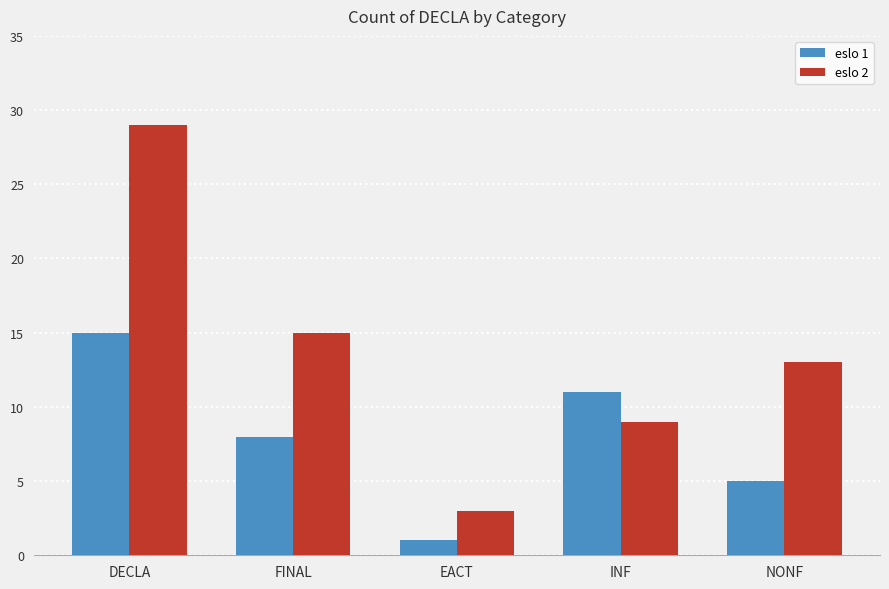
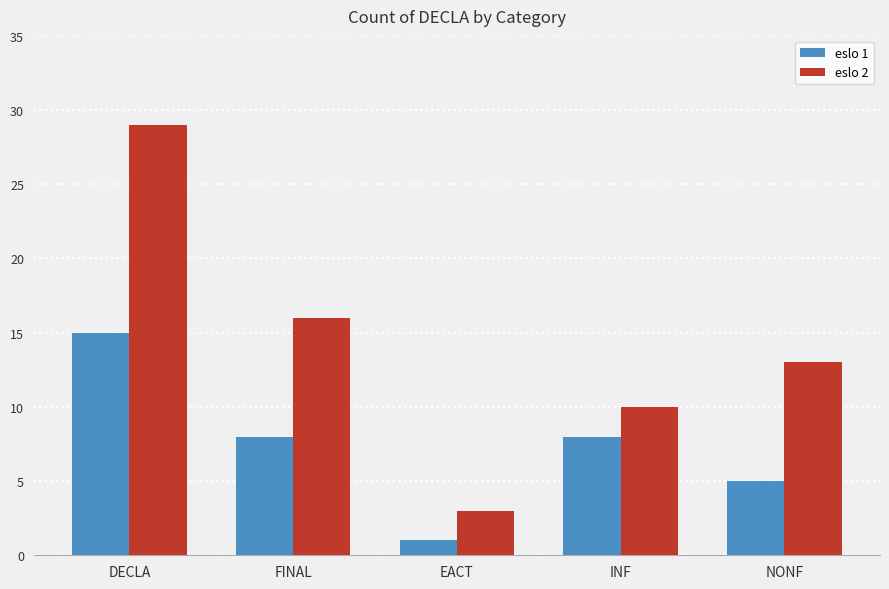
eslo 2, FINAL: 15 -> 16
eslo 1, INF: 11 -> 8
eslo 2, INF: 9 -> 10
